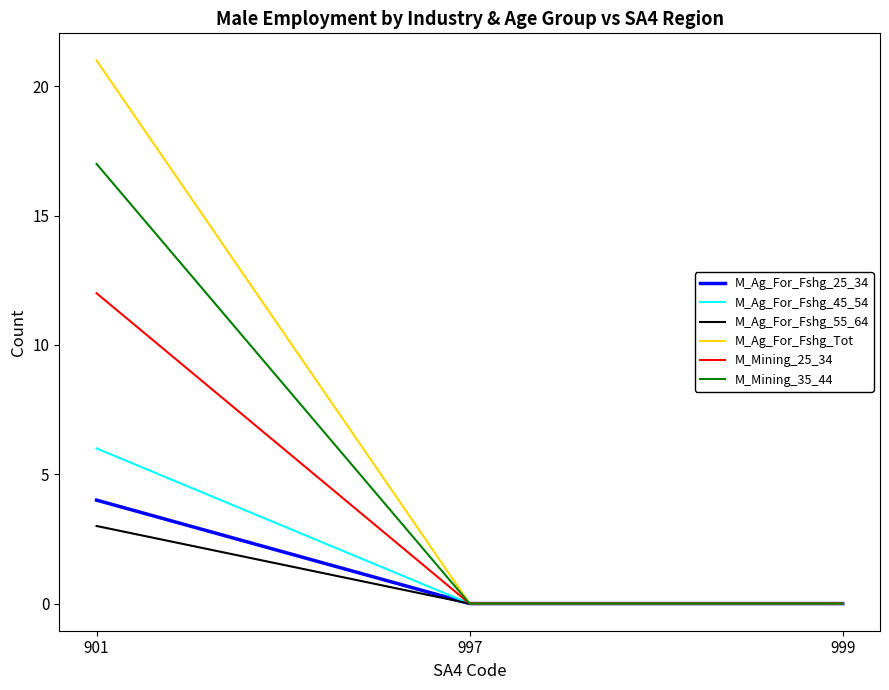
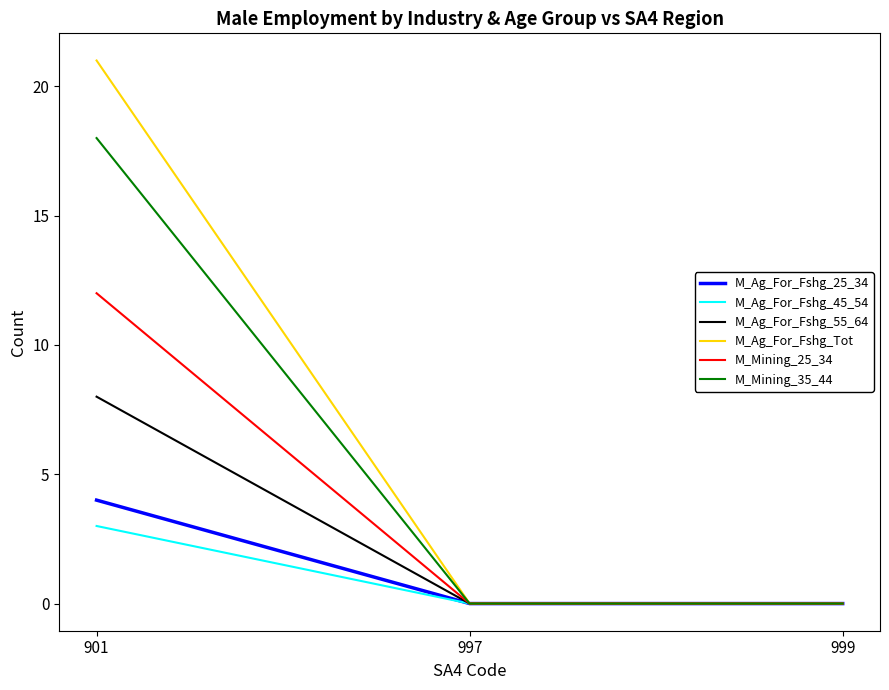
M_Ag_For_Fshg_45_54, 901: 6 -> 3
M_Ag_For_Fshg_55_64, 901: 3 -> 8
M_Mining_35_44, 901: 17 -> 18
